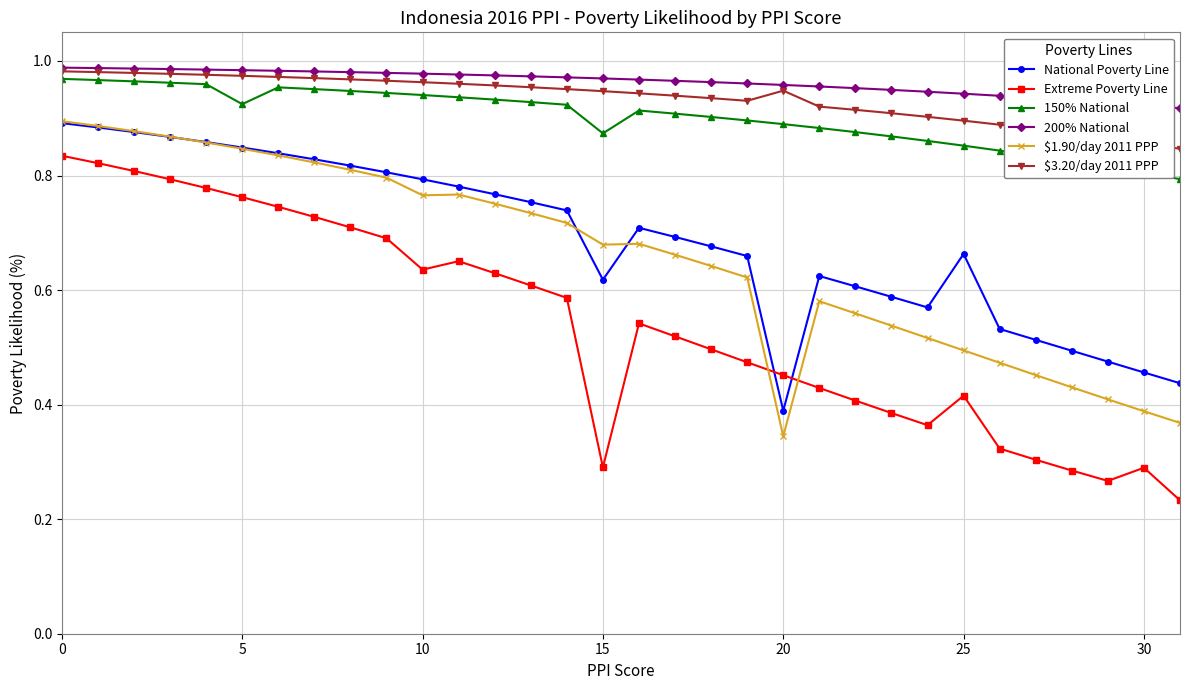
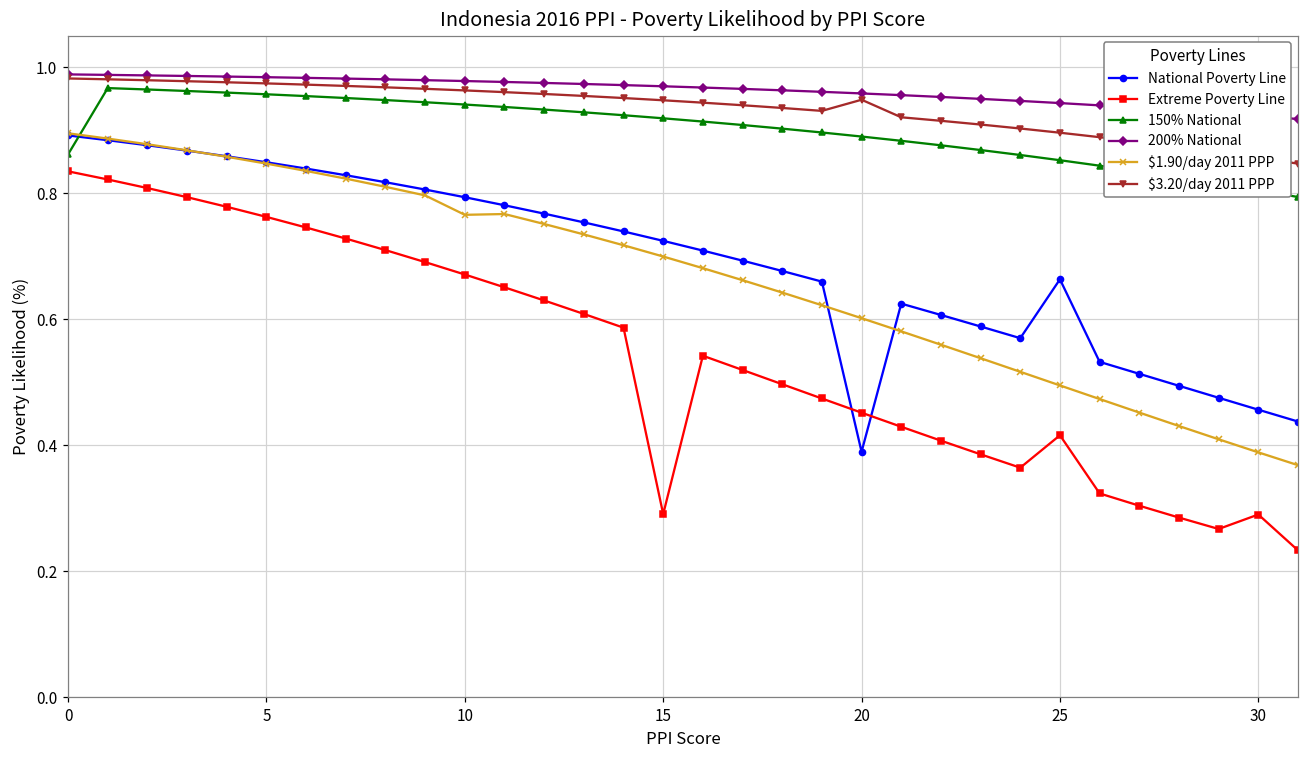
150% National, 0: 0.97 -> 0.86
150% National, 5: 0.92 -> 0.96
Extreme Poverty Line, 10: 0.64 -> 0.67
National Poverty Line, 15: 0.62 -> 0.72
150% National, 15: 0.87 -> 0.92
$1.90/day 2011 PPP, 15: 0.68 -> 0.70
$1.90/day 2011 PPP, 20: 0.34 -> 0.60
